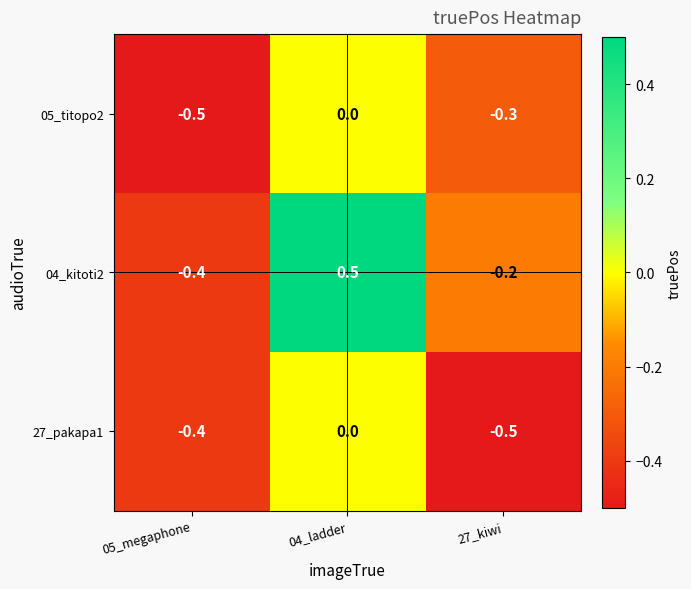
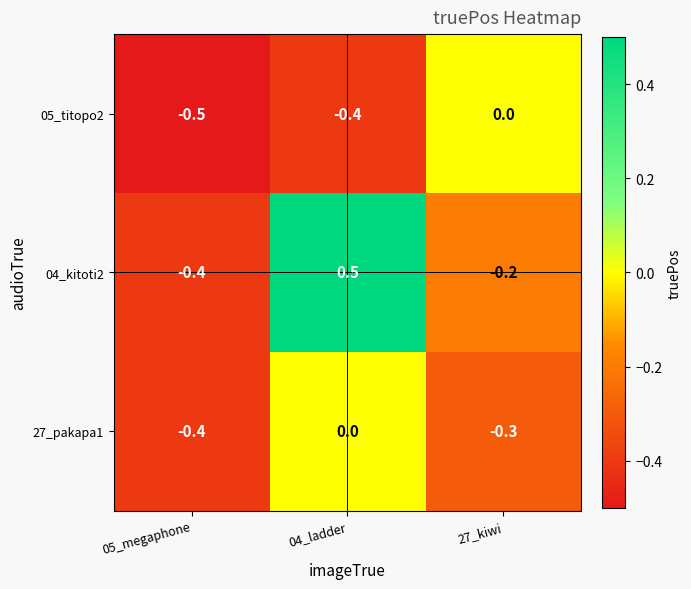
05_titopo2, 04_ladder: 0.0 -> -0.4
05_titopo2, 27_kiwi: -0.3 -> 0.0
27_pakapa1, 27_kiwi: -0.5 -> -0.3
